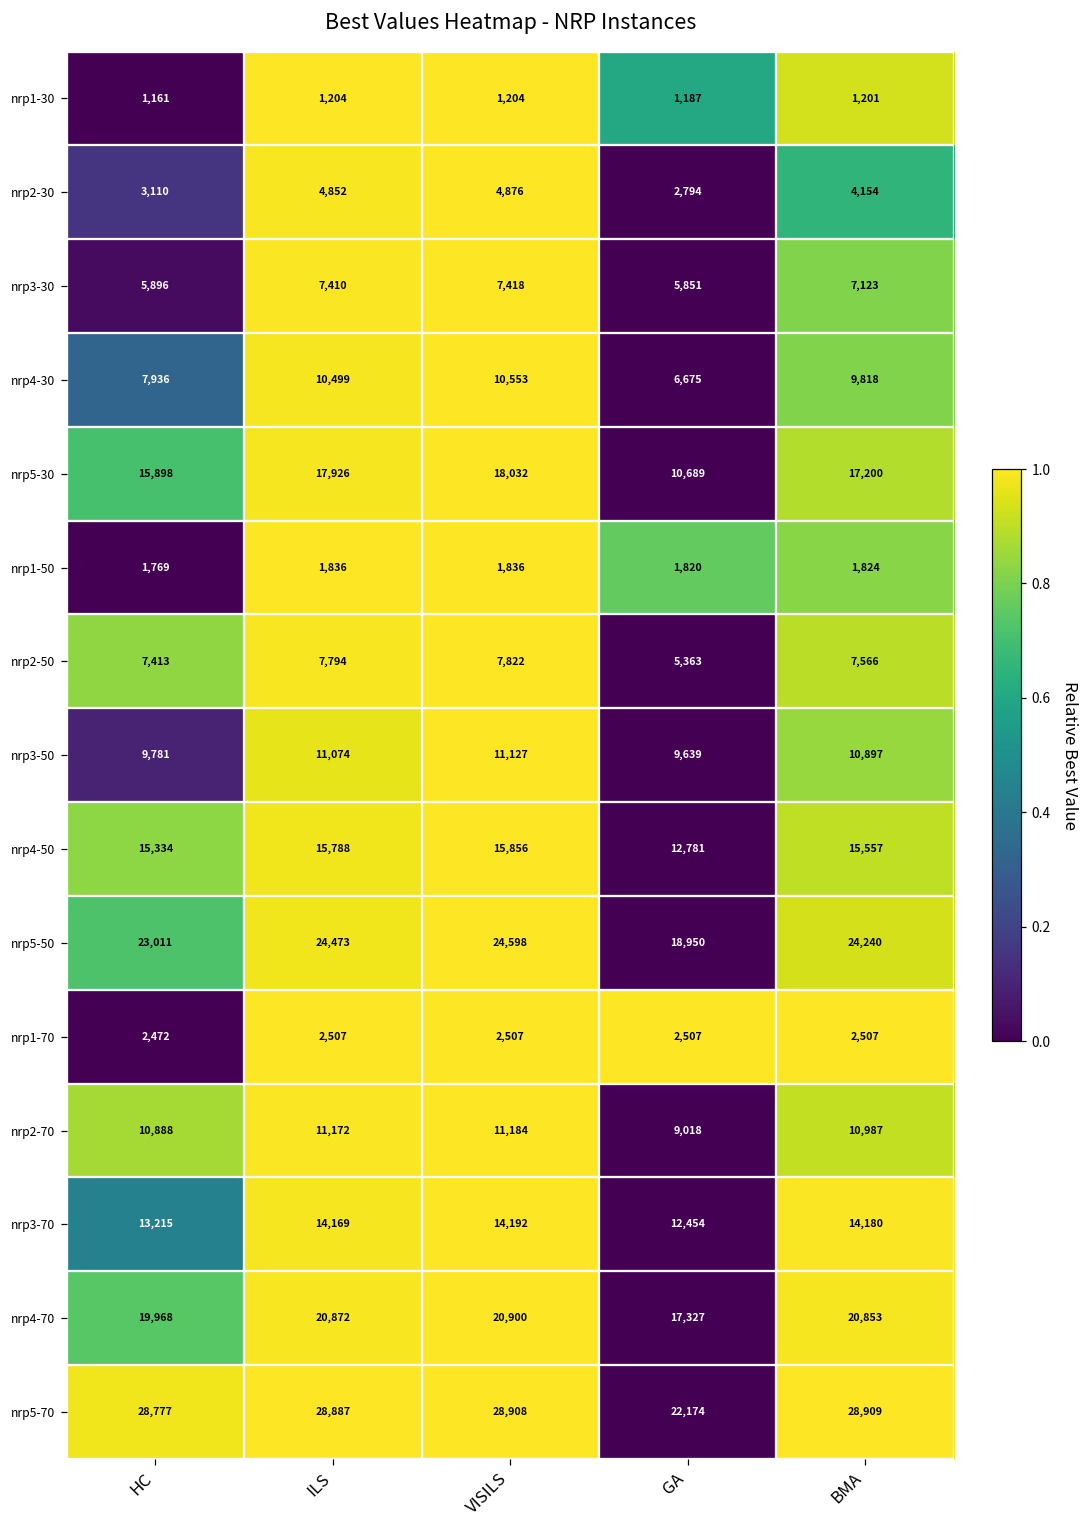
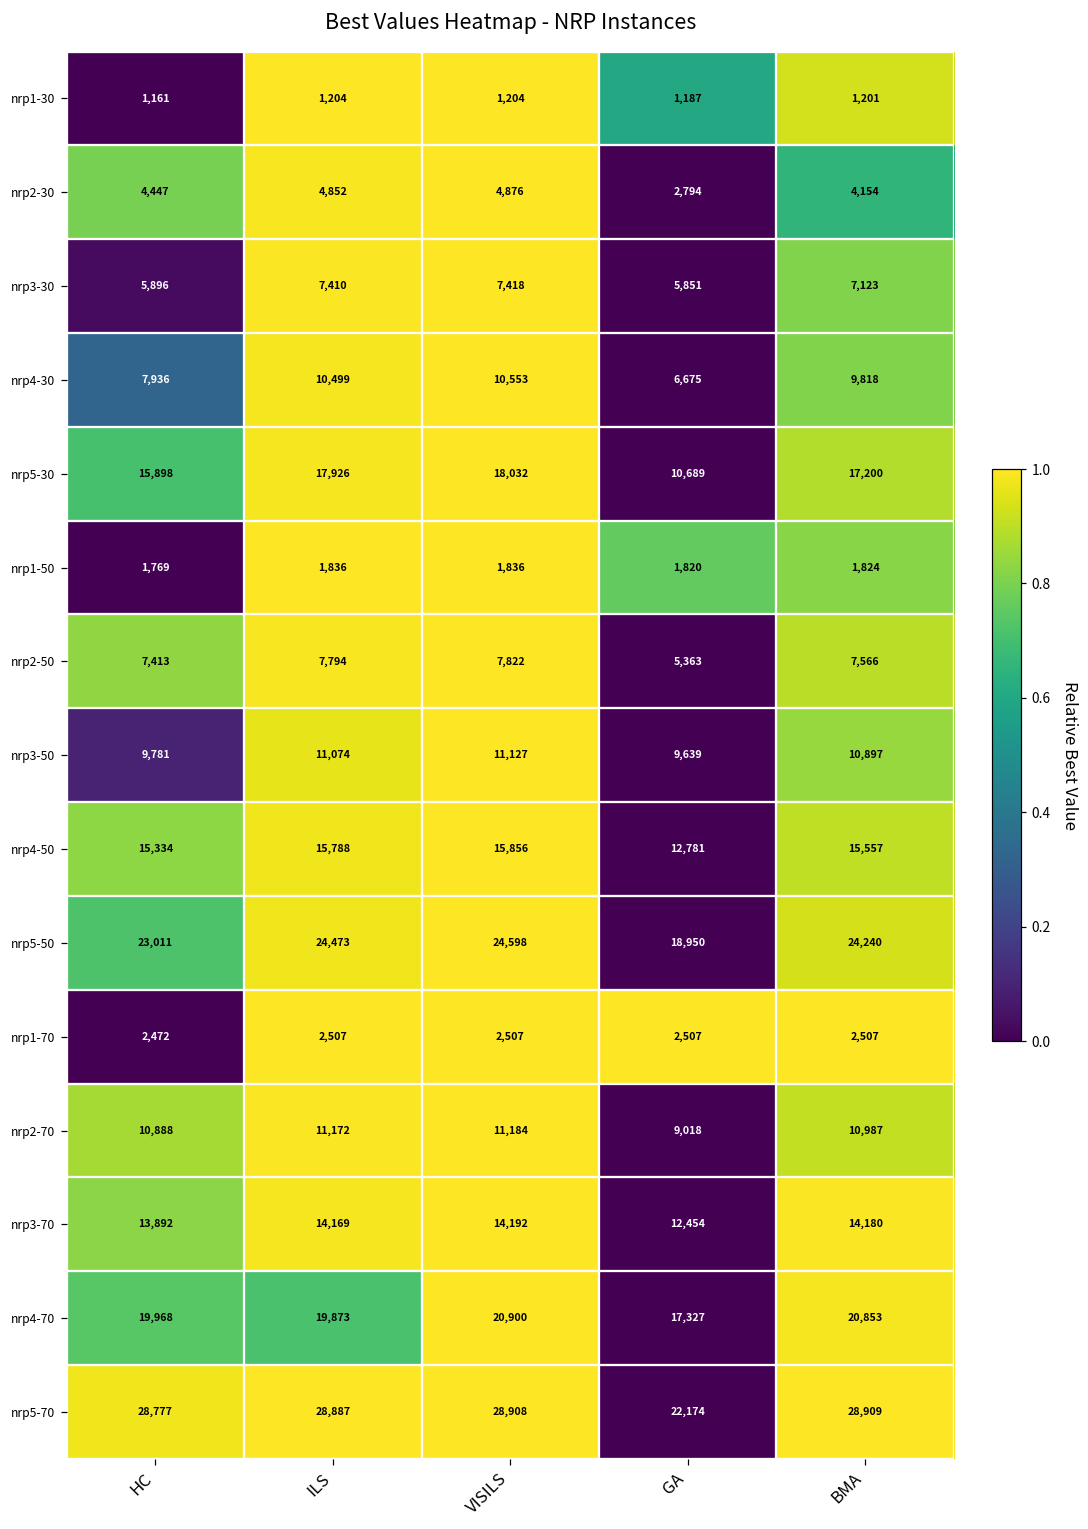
nrp2-30, HC: 3,110 -> 4,447
nrp3-70, HC: 13,215 -> 13,892
nrp4-70, ILS: 20,872 -> 19,873
